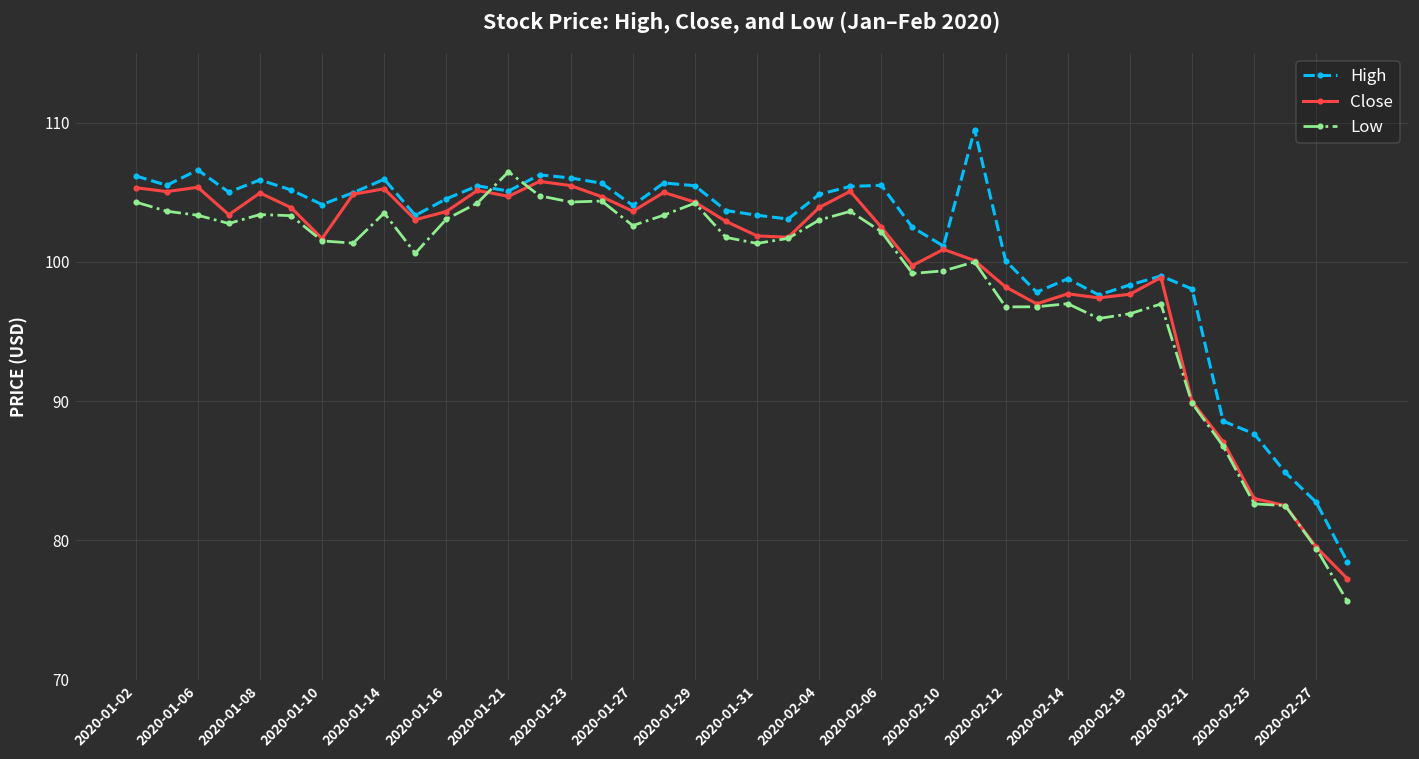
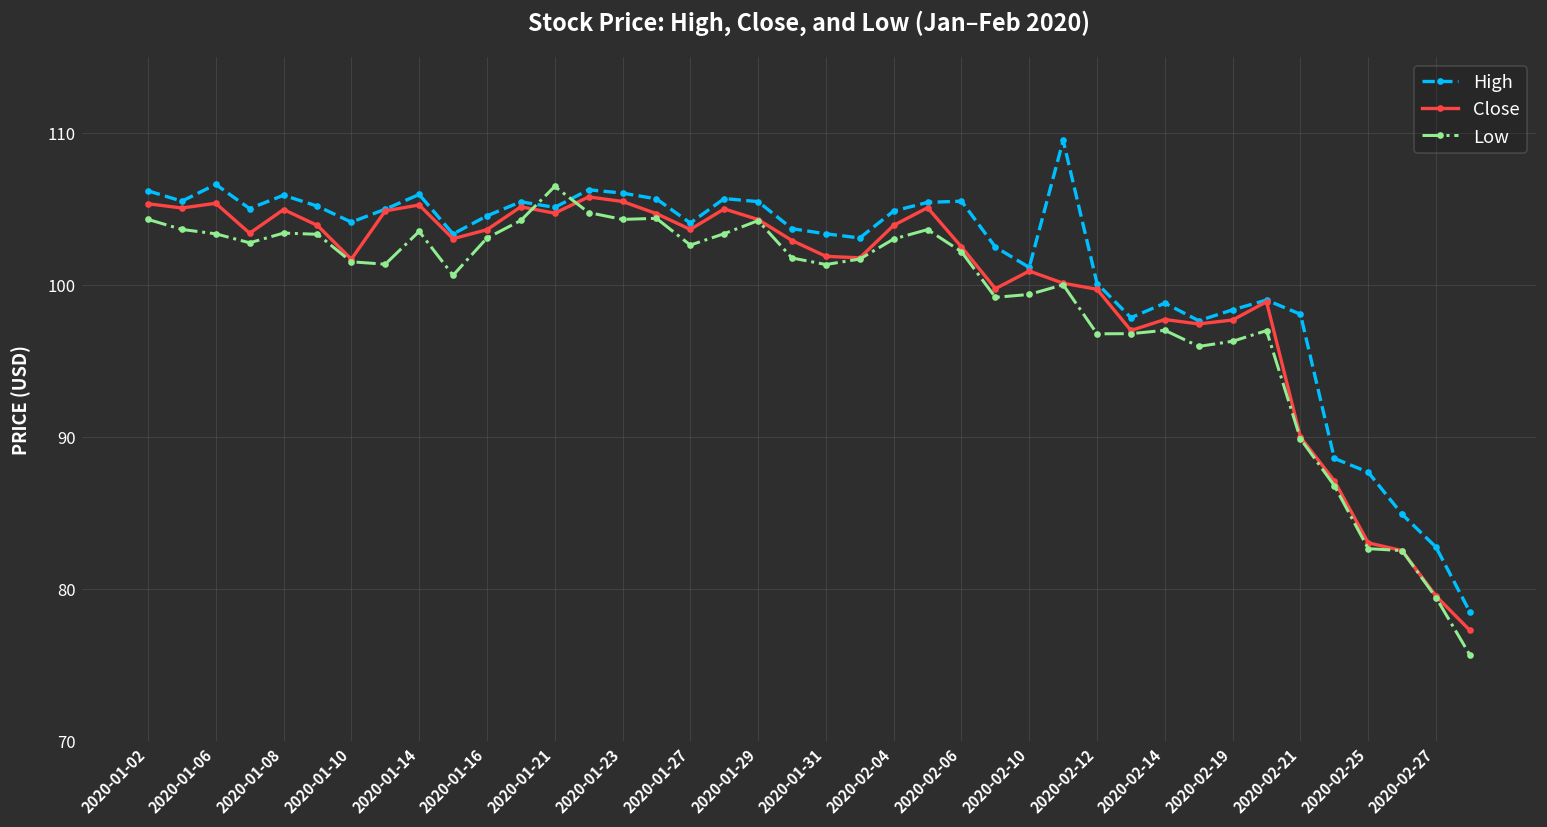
Close, 2020-02-12: 98.2 -> 99.7
